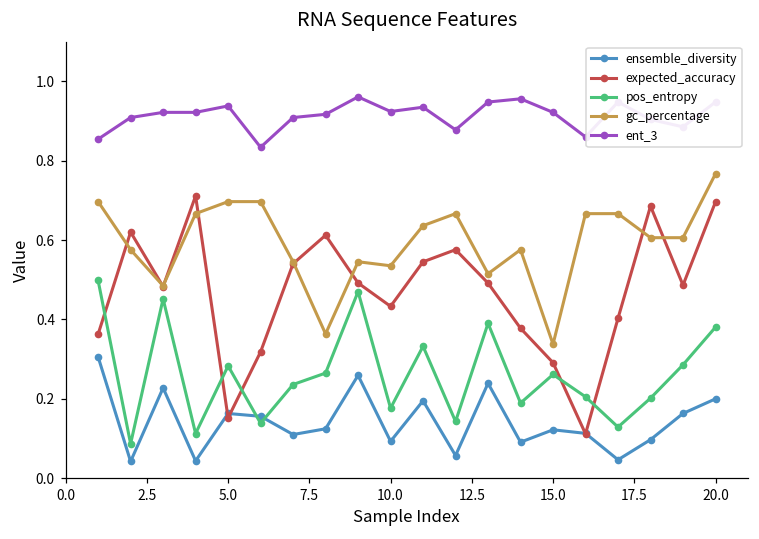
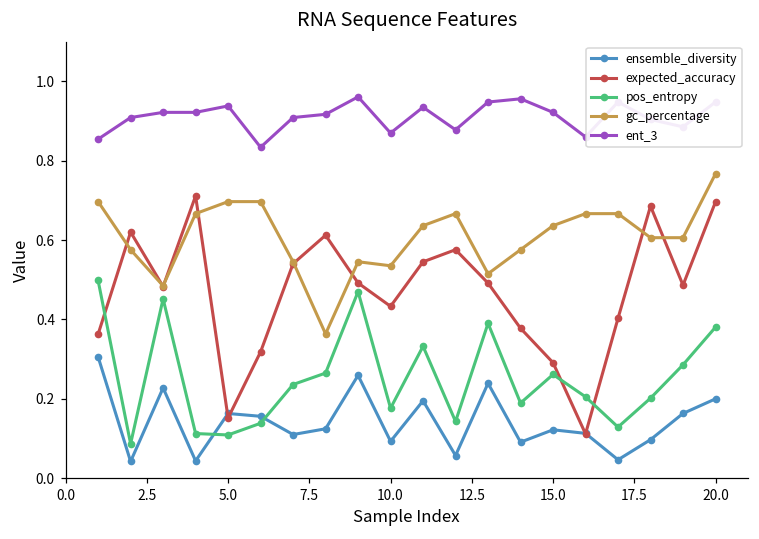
pos_entropy, 5.0: 0.28 -> 0.11
ent_3, 10.0: 0.92 -> 0.87
gc_percentage, 15.0: 0.34 -> 0.64
